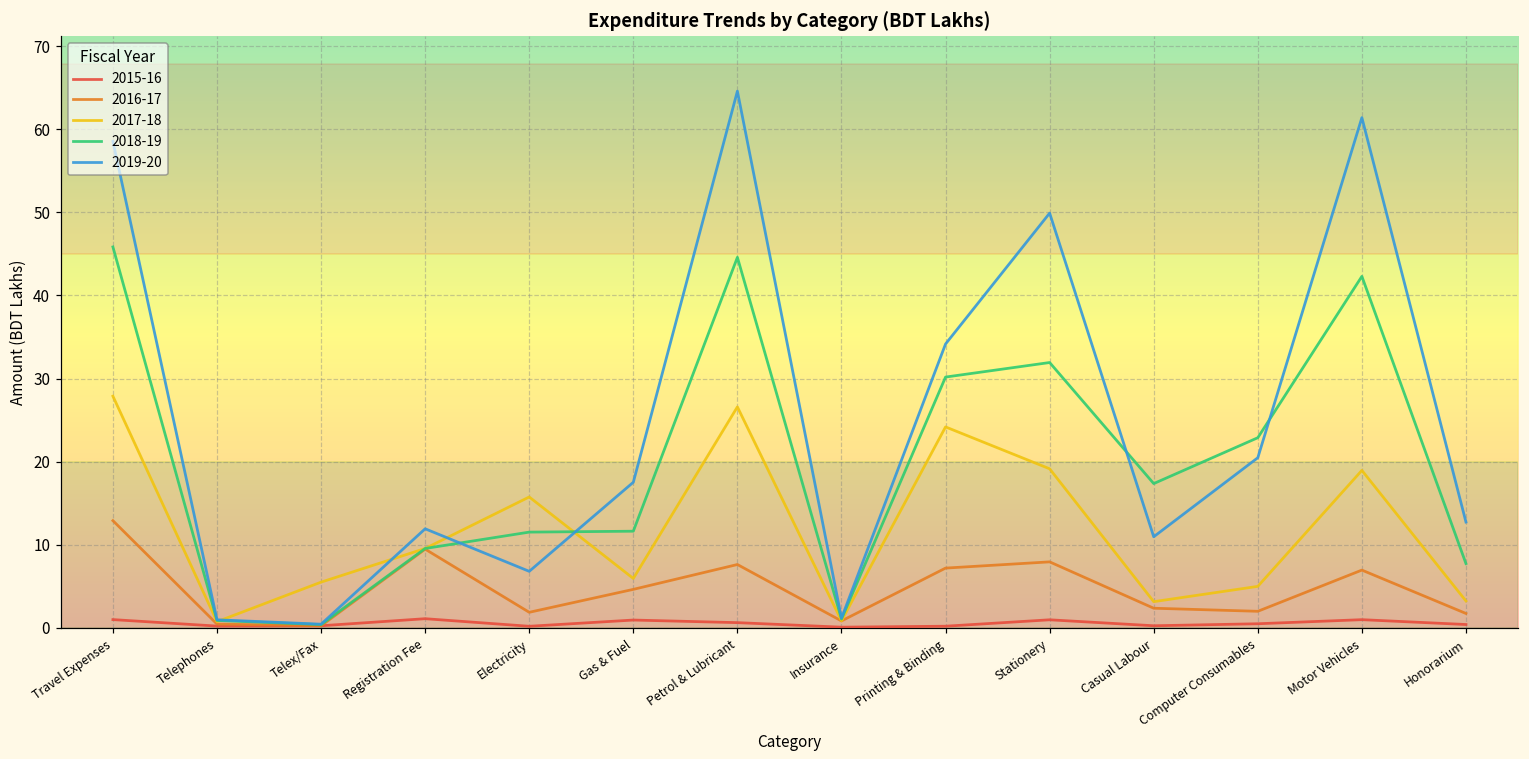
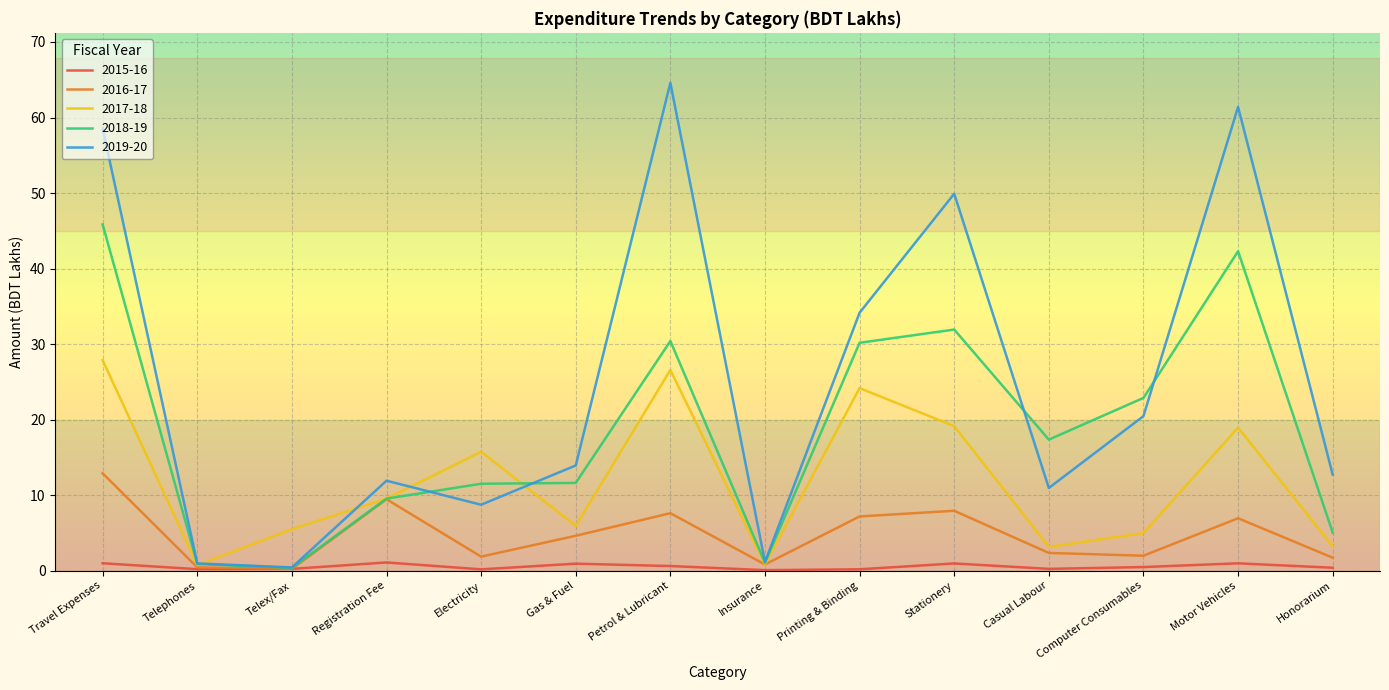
2019-20, Electricity: 7 -> 9
2019-20, Gas & Fuel: 18 -> 14
2018-19, Petrol & Lubricant: 45 -> 30
2018-19, Honorarium: 8 -> 5
